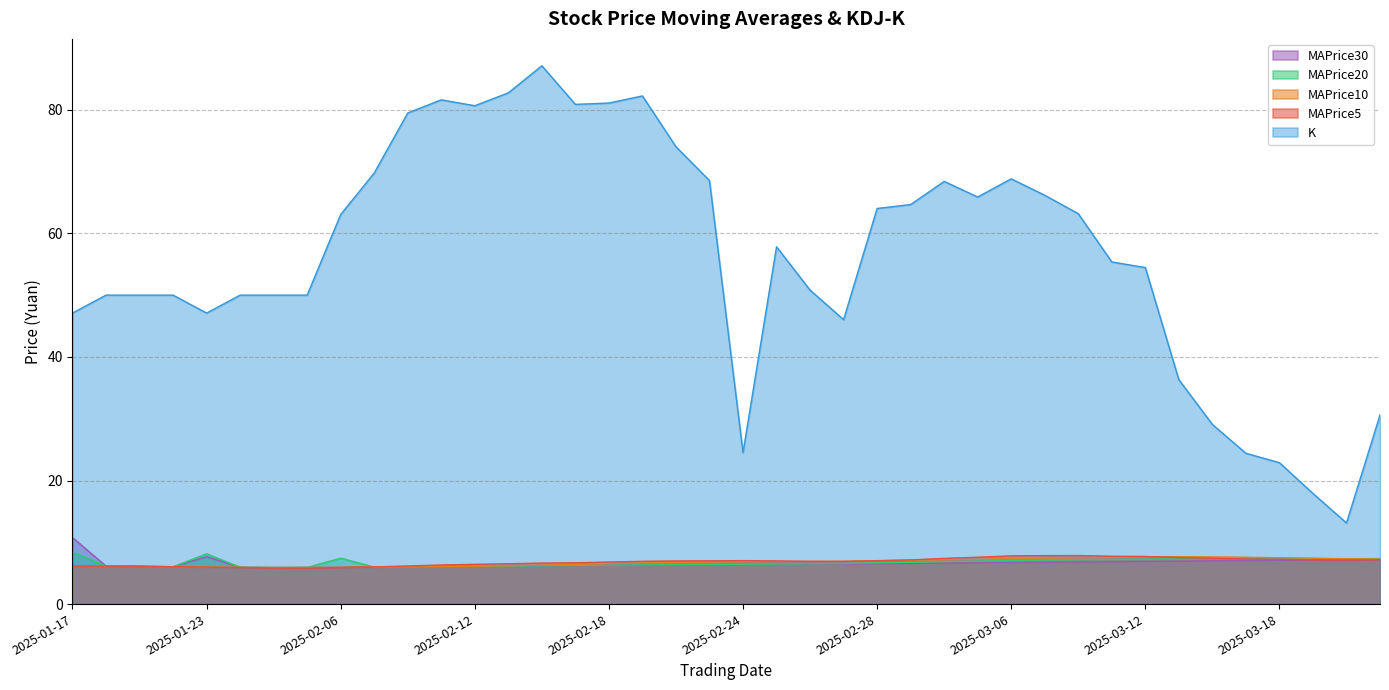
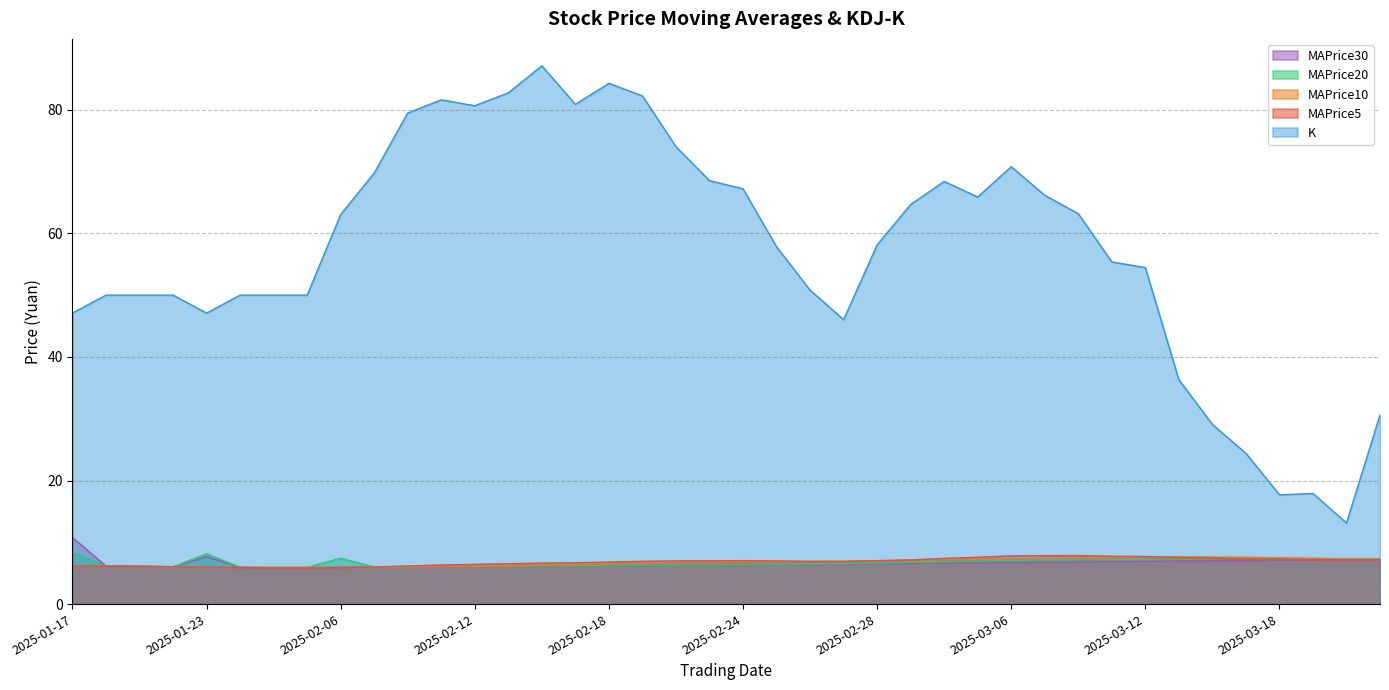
K, 2025-02-18: 81 -> 84
K, 2025-02-24: 25 -> 67
K, 2025-02-28: 64 -> 58
K, 2025-03-06: 69 -> 71
K, 2025-03-18: 23 -> 18
